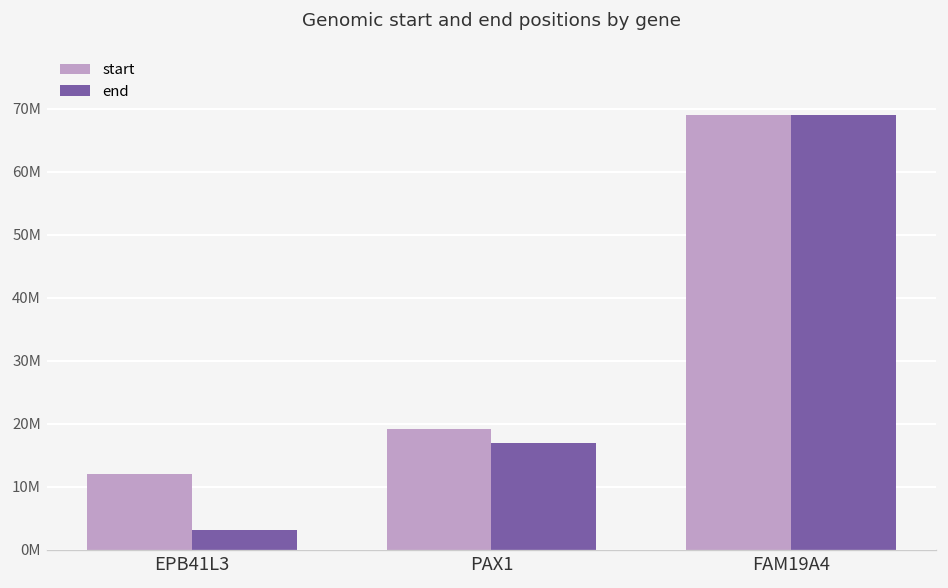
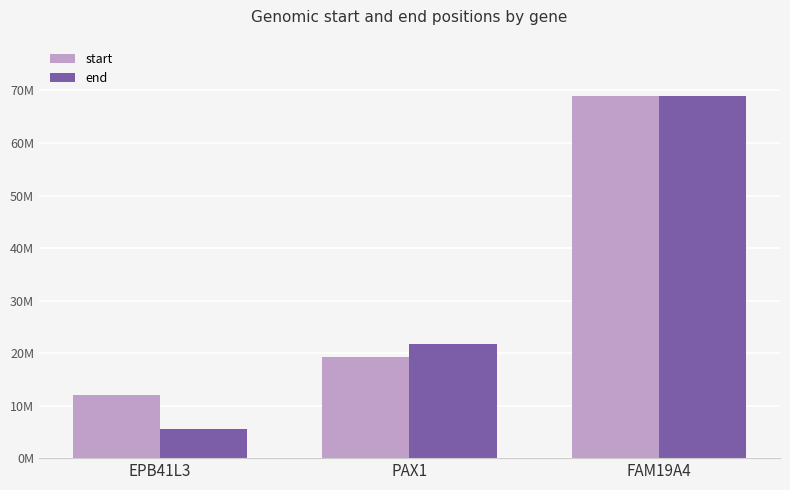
end, EPB41L3: 3000000 -> 6000000
end, PAX1: 17000000 -> 22000000
